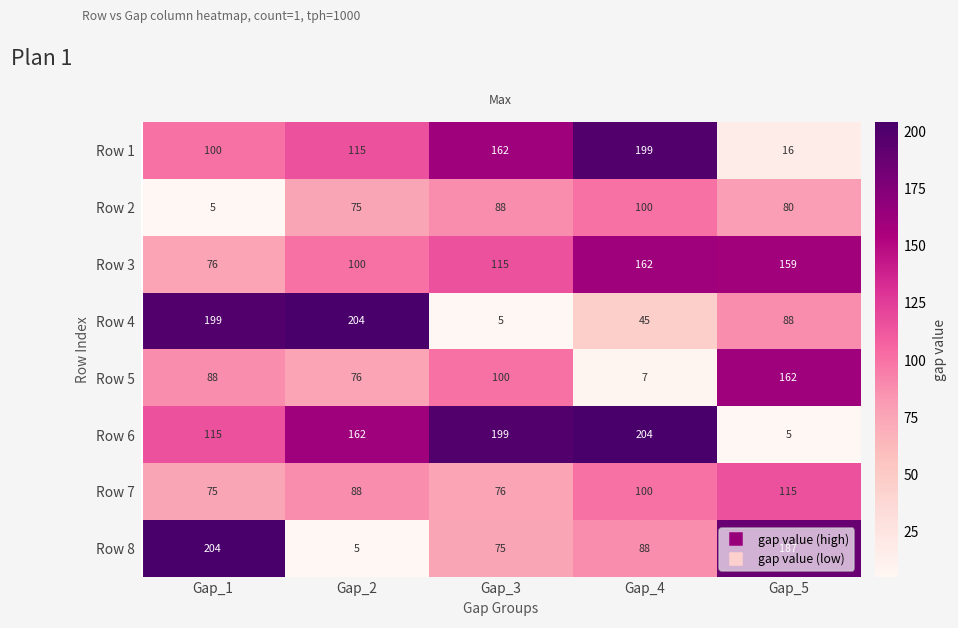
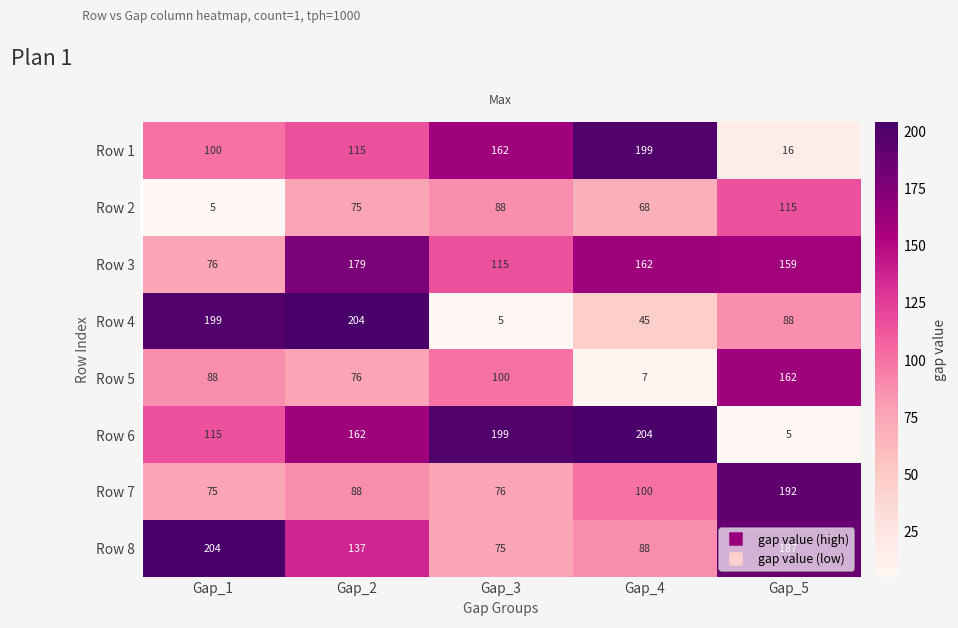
Row 2, Gap_4: 100 -> 68
Row 2, Gap_5: 80 -> 115
Row 3, Gap_2: 100 -> 179
Row 7, Gap_5: 115 -> 192
Row 8, Gap_2: 5 -> 137
